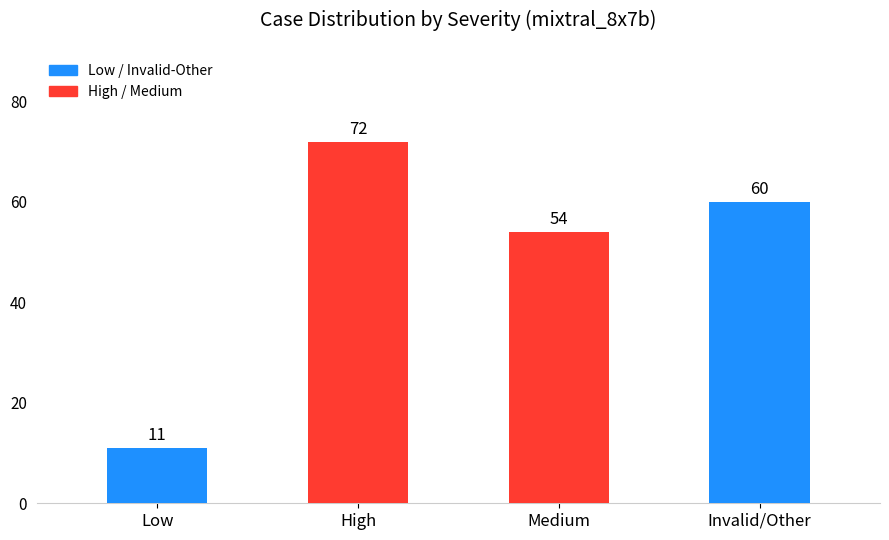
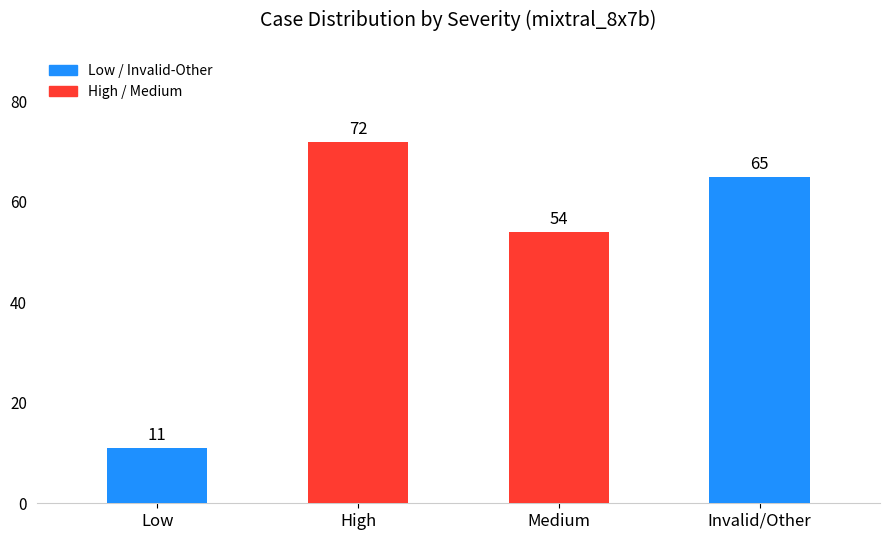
Invalid/Other: 60 -> 65
